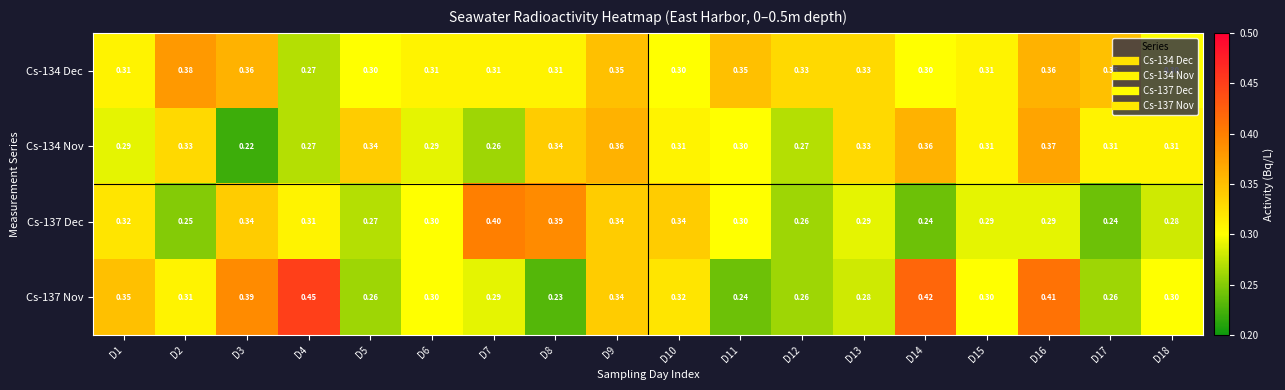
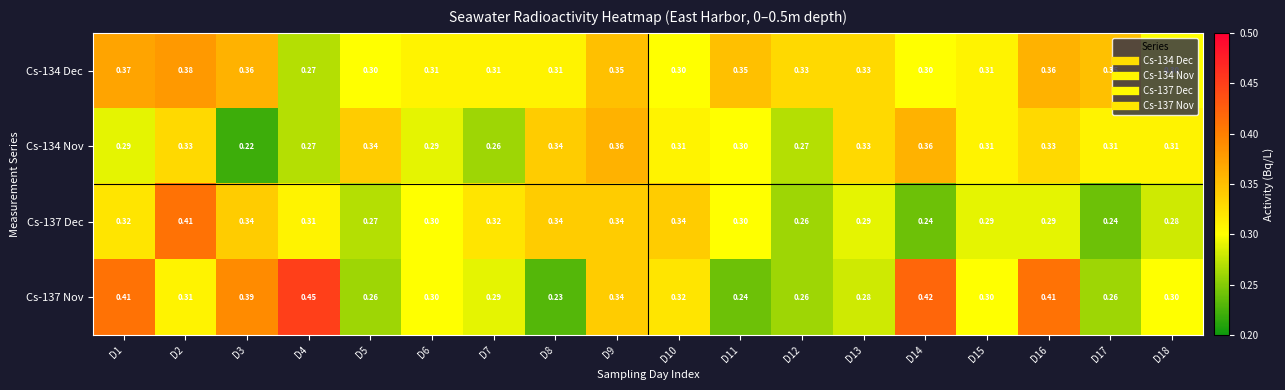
Cs-134 Dec, D1: 0.31 -> 0.37
Cs-134 Nov, D16: 0.37 -> 0.33
Cs-137 Dec, D2: 0.25 -> 0.41
Cs-137 Dec, D7: 0.40 -> 0.32
Cs-137 Dec, D8: 0.39 -> 0.34
Cs-137 Nov, D1: 0.35 -> 0.41
